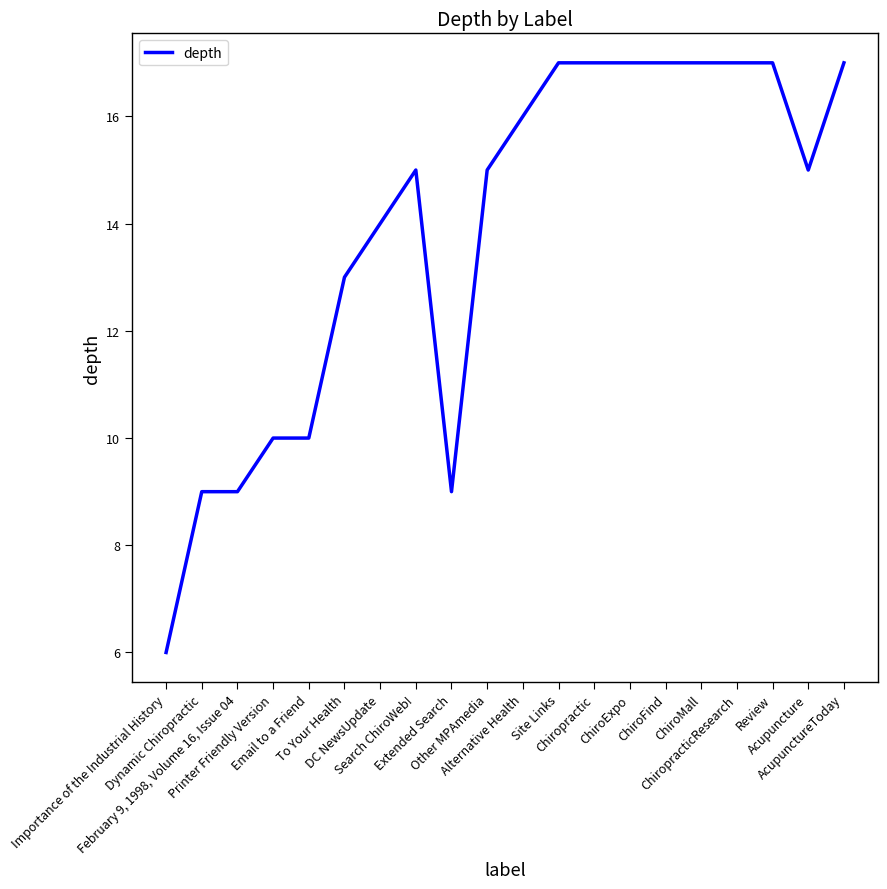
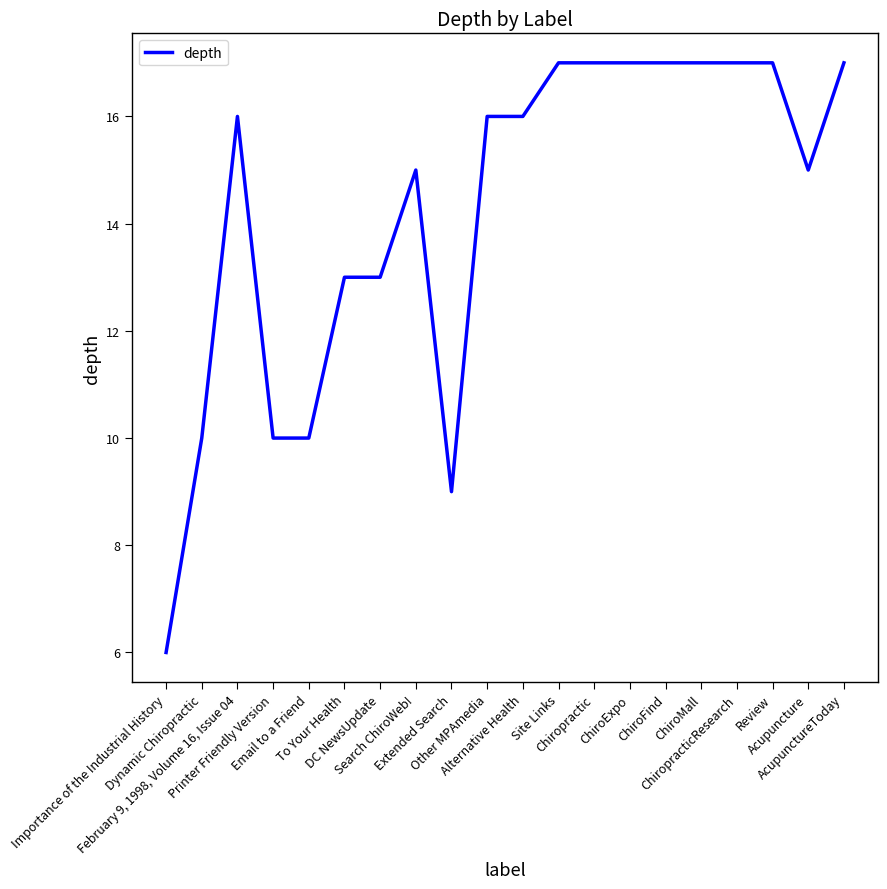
Dynamic Chiropractic: 9 -> 10
February 9, 1998, Volume 16, Issue 04: 9 -> 16
DC NewsUpdate: 14 -> 13
Other MPAmedia: 15 -> 16
